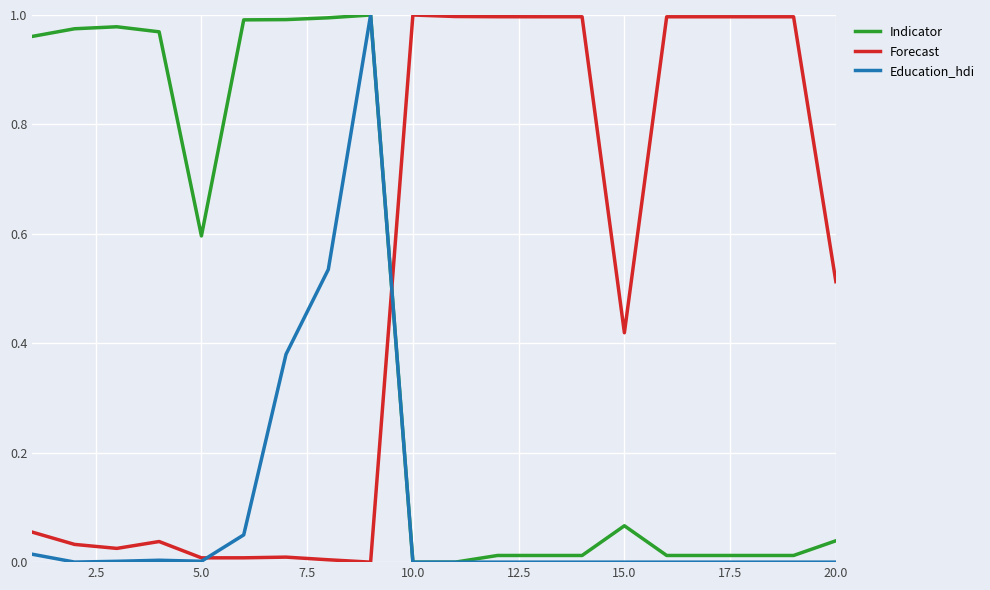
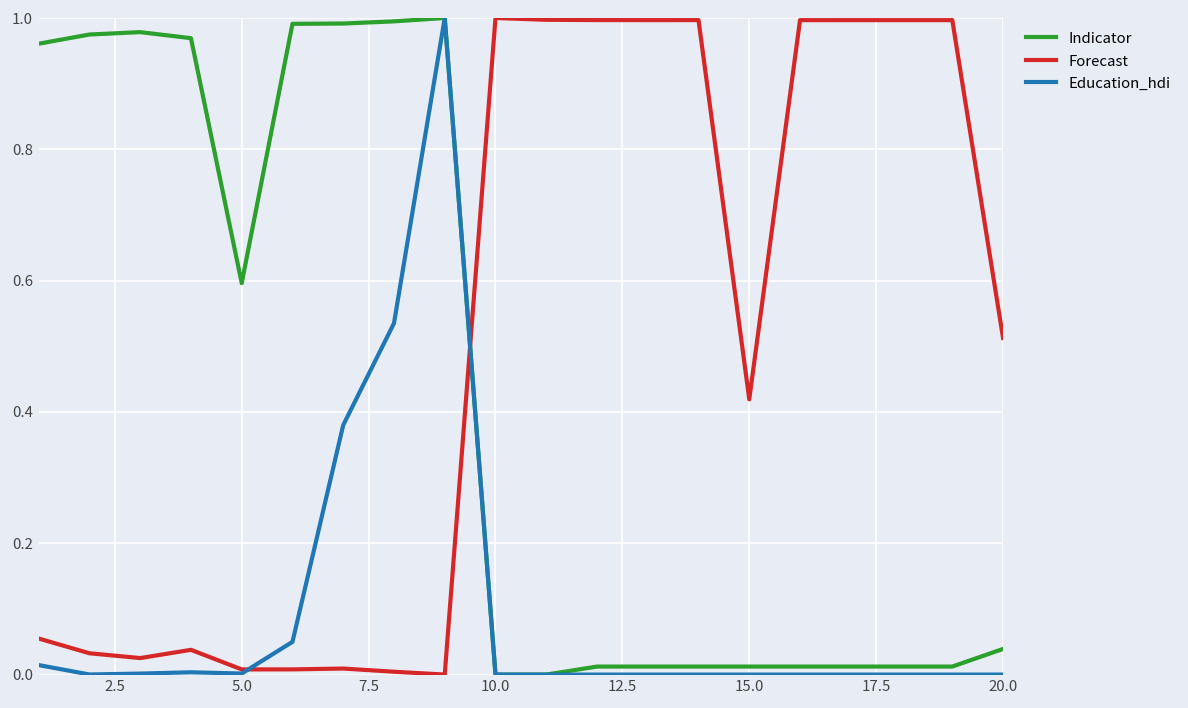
Indicator, 15.0: 0.07 -> 0.01
